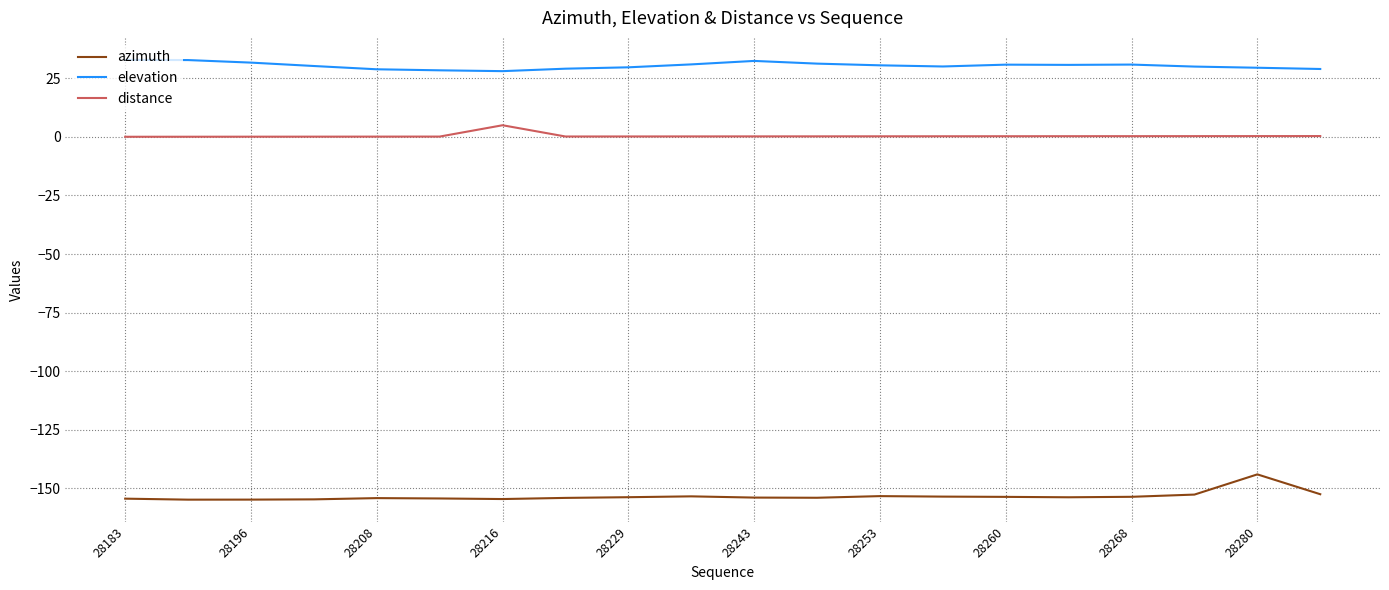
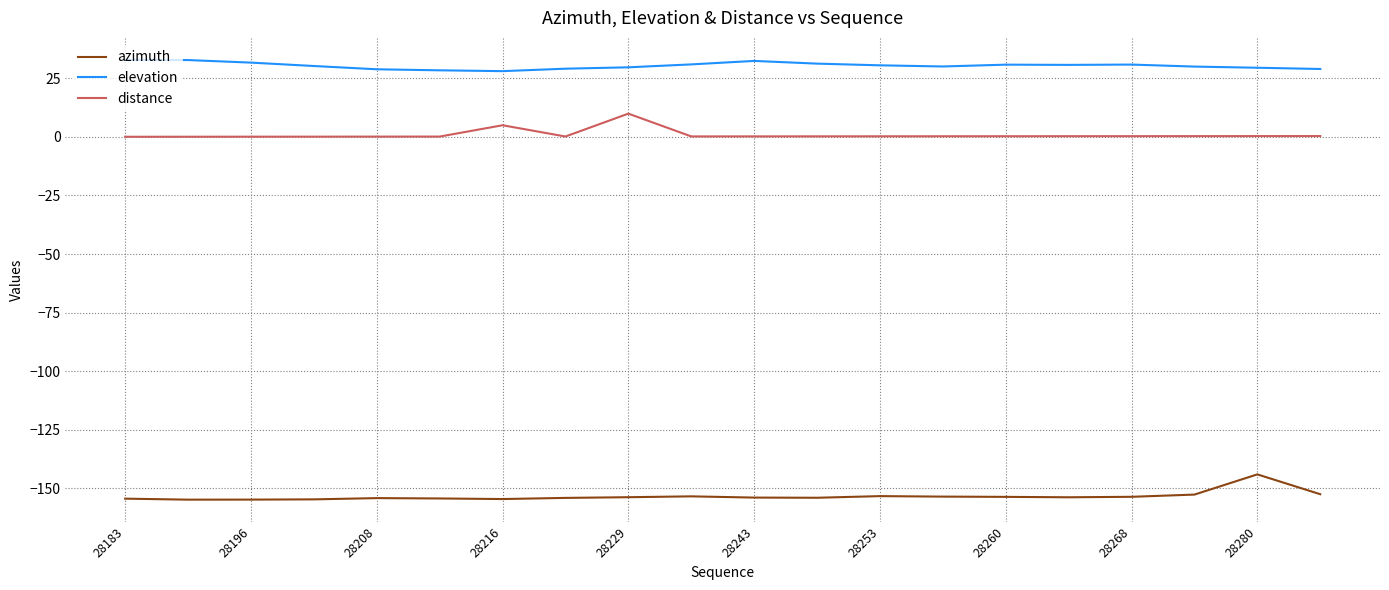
distance, 28229: 0 -> 10
